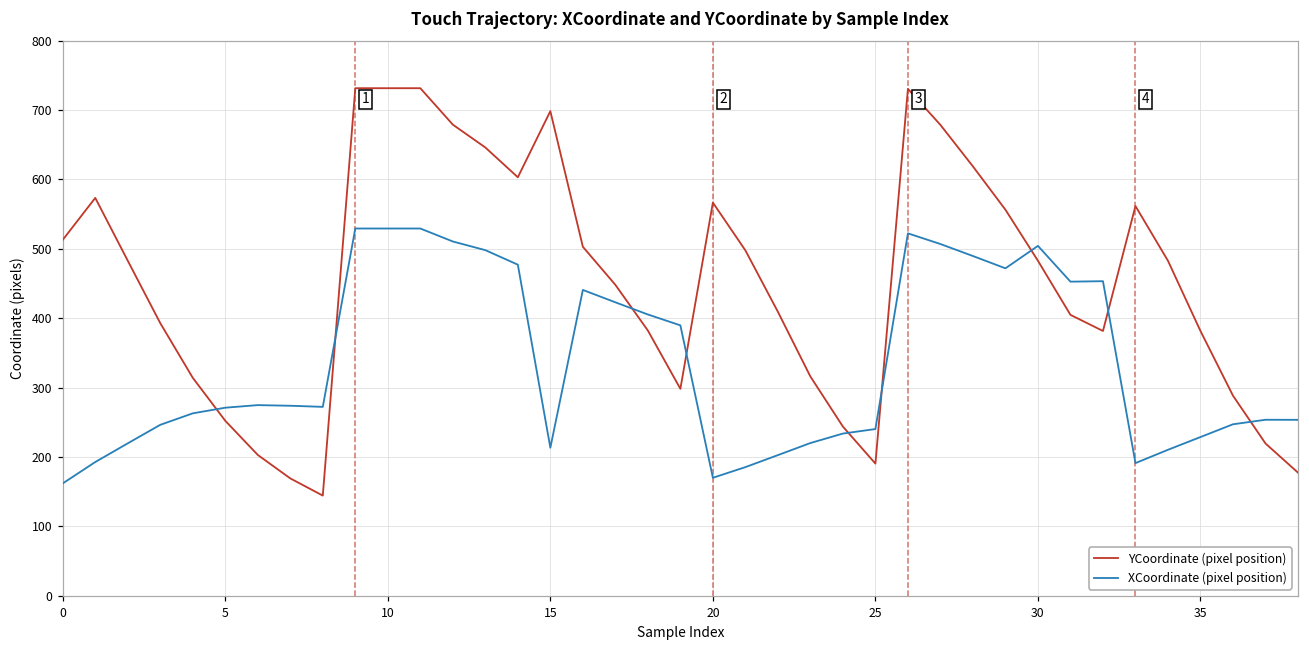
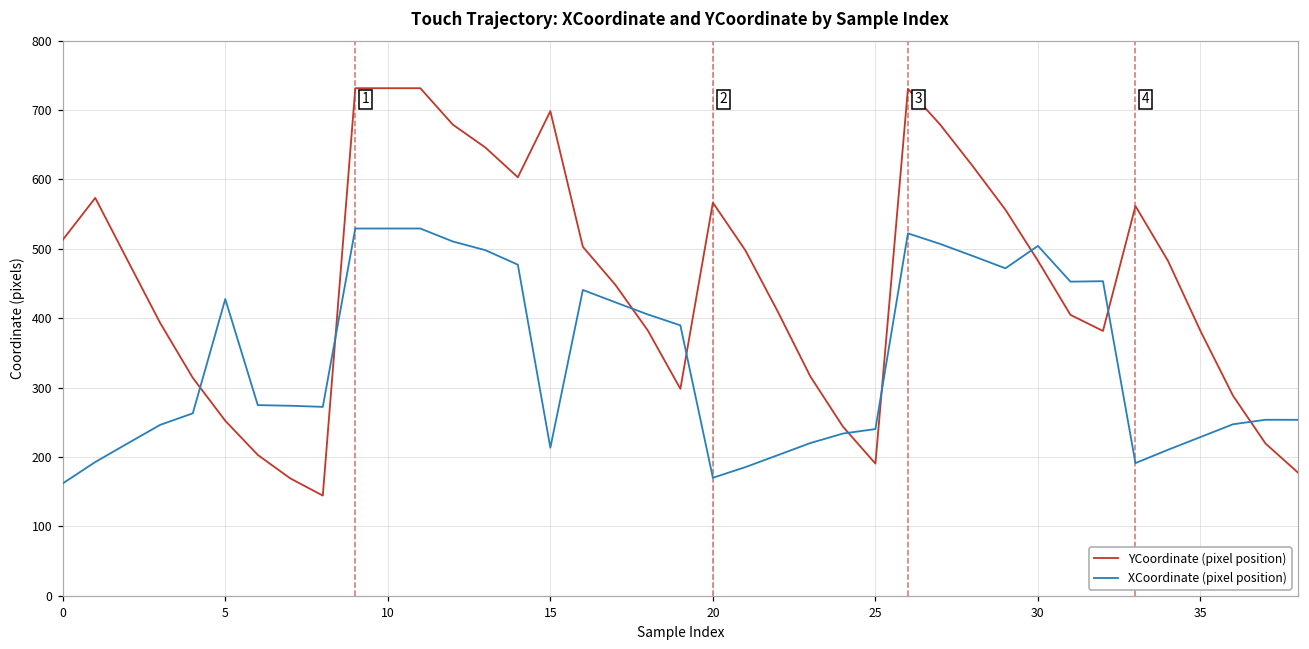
XCoordinate (pixel position), 5: 270 -> 430
